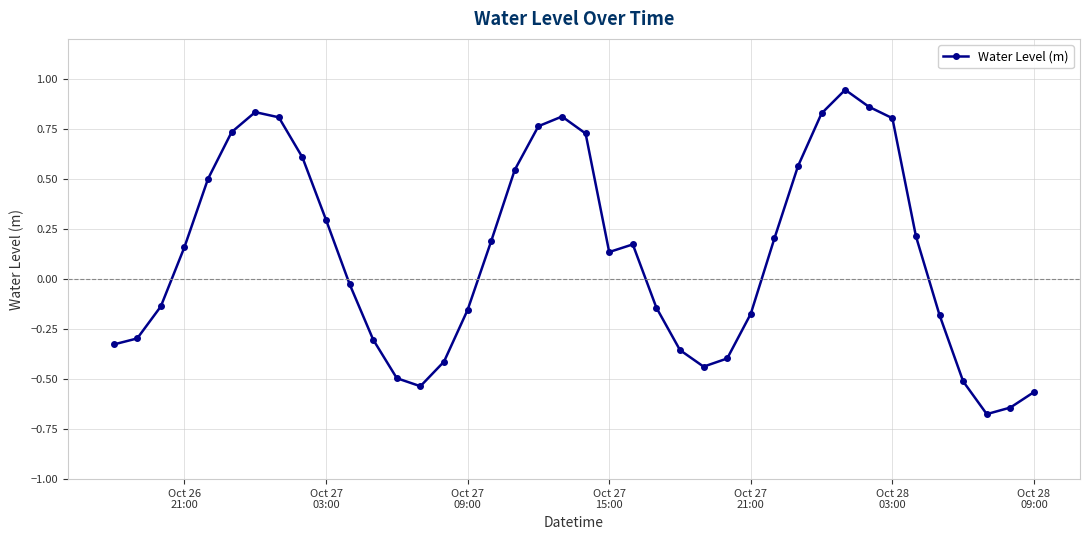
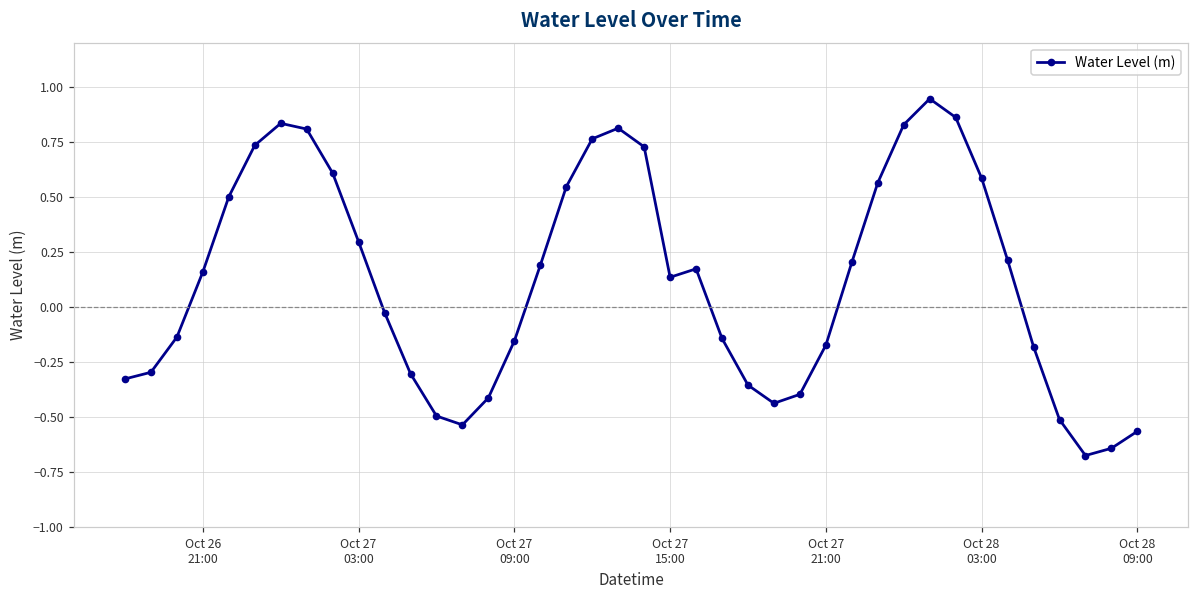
Oct 28 03:00: 0.80 -> 0.59
